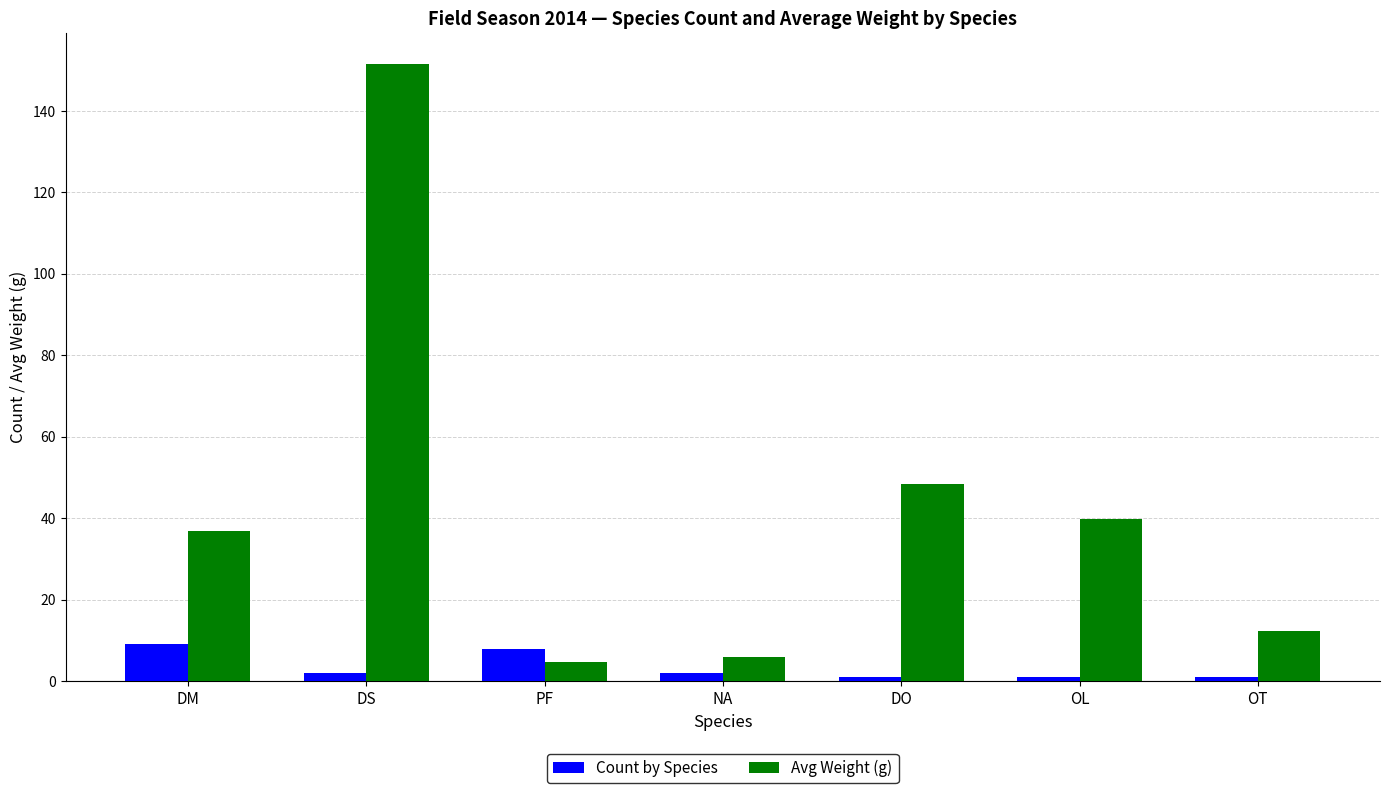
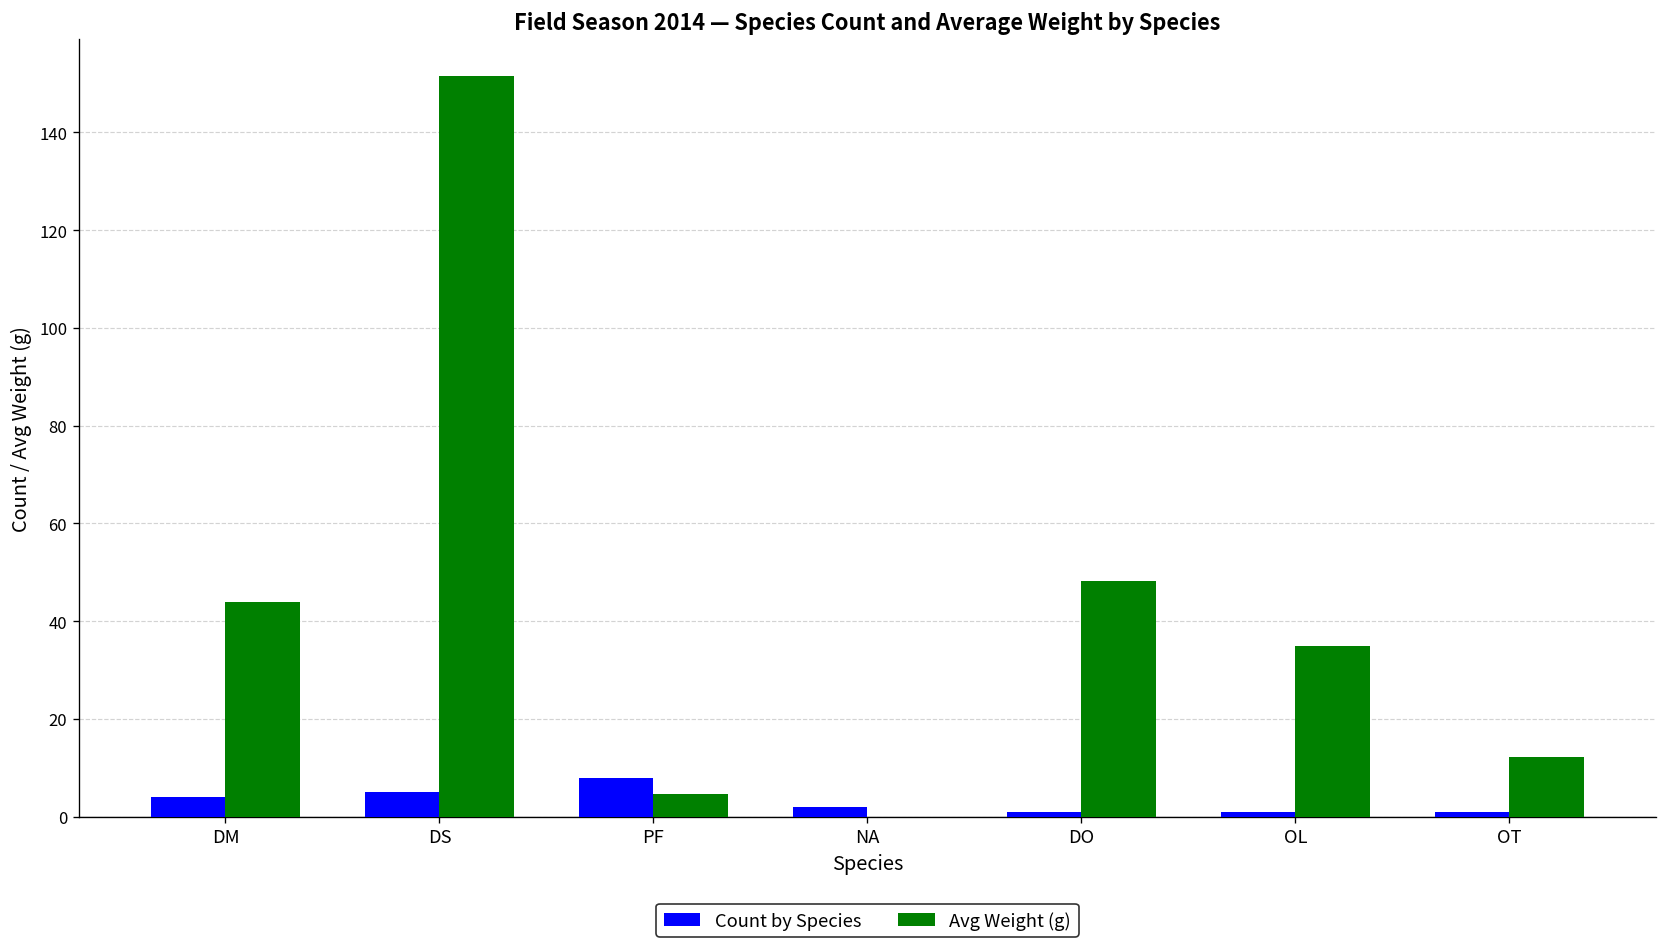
Count by Species, DM: 9 -> 4
Avg Weight (g), DM: 37 -> 44
Count by Species, DS: 2 -> 5
Avg Weight (g), NA: 6 -> 0
Avg Weight (g), OL: 40 -> 35
